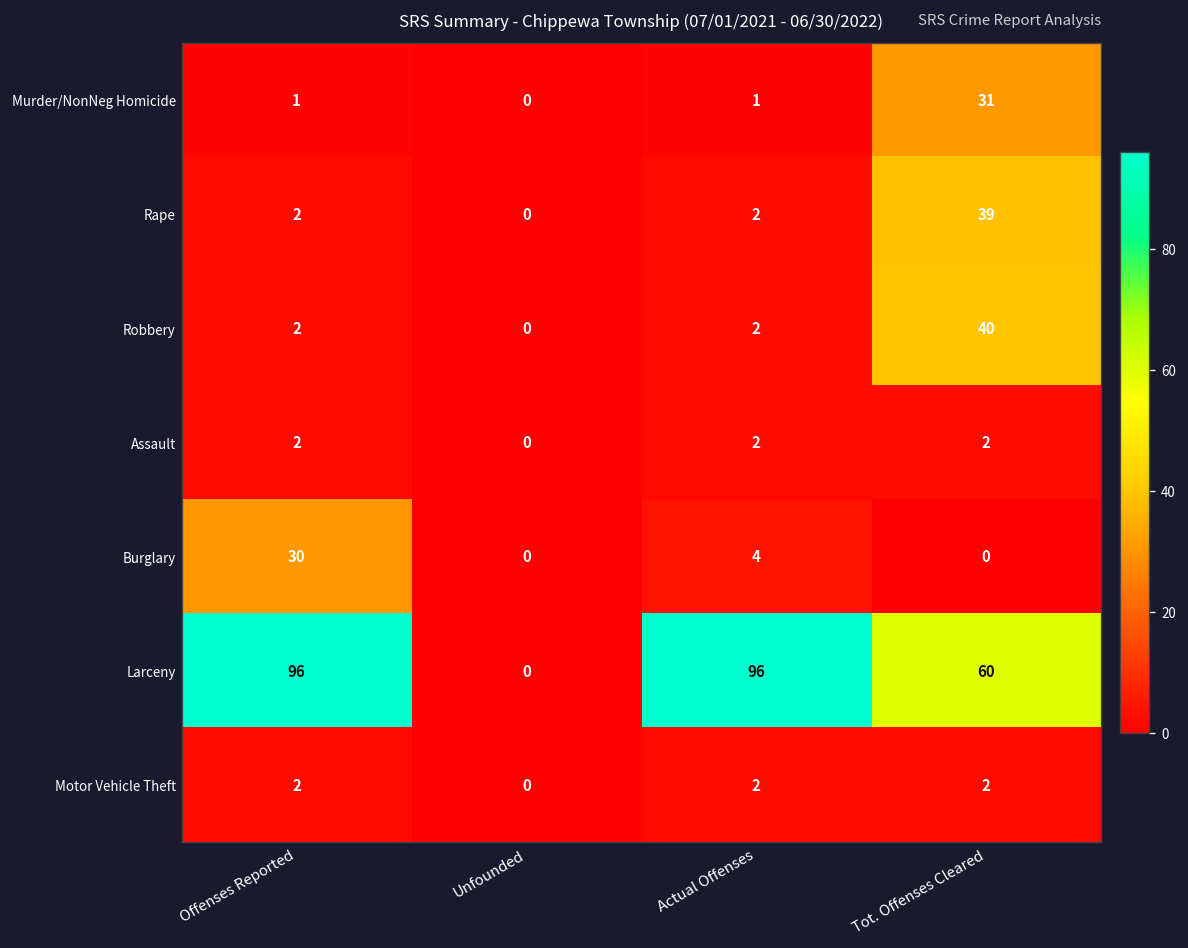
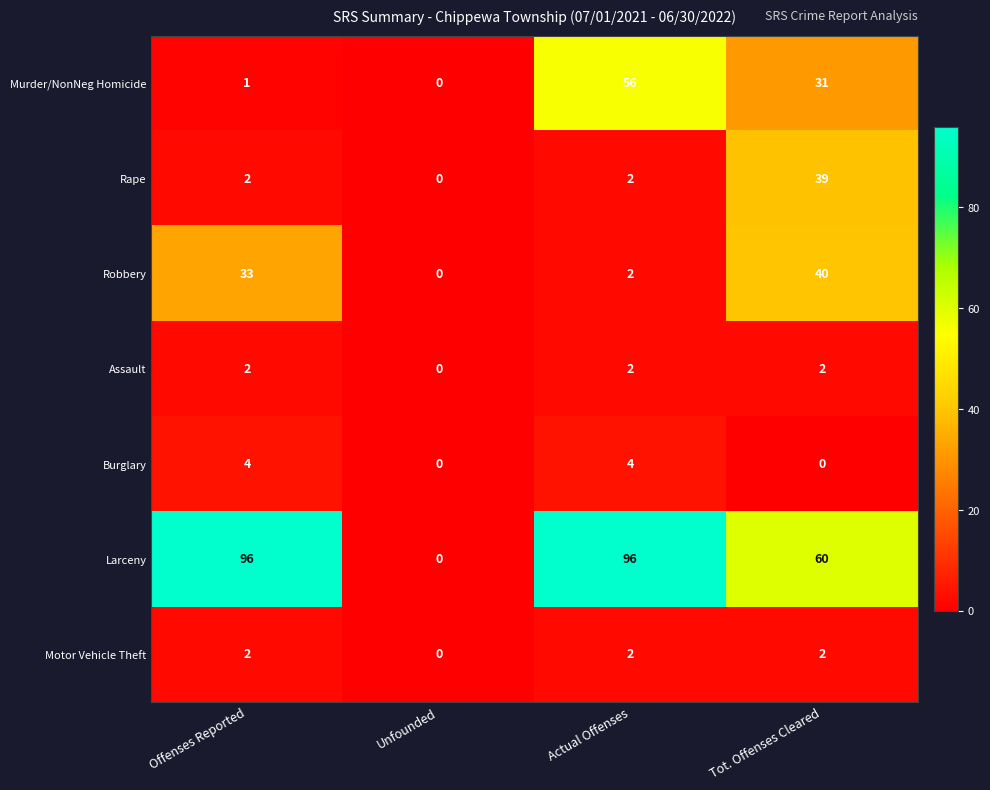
Murder/NonNeg Homicide, Actual Offenses: 1 -> 56
Robbery, Offenses Reported: 2 -> 33
Burglary, Offenses Reported: 30 -> 4
